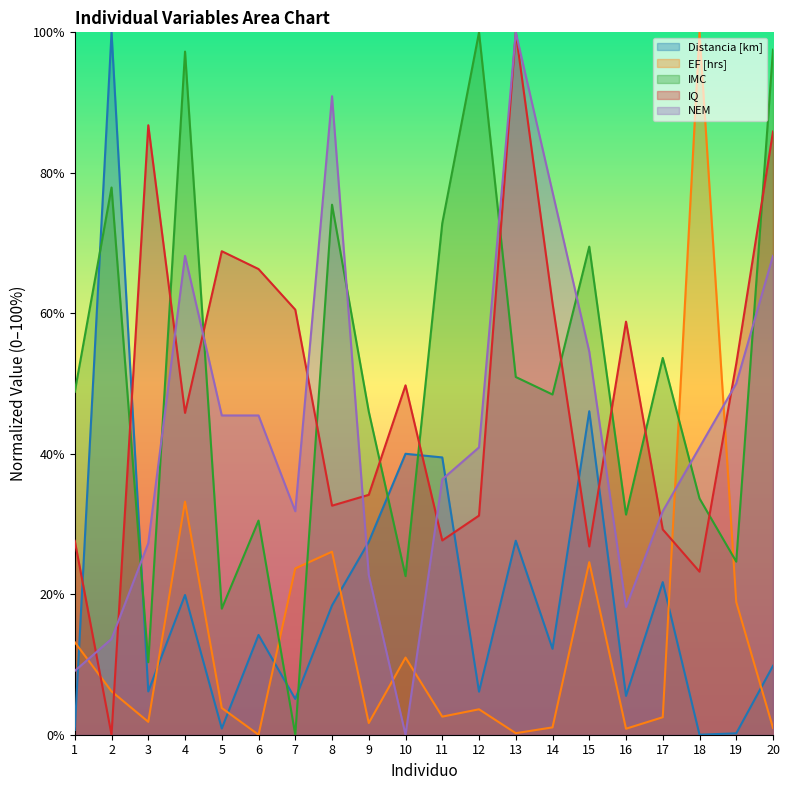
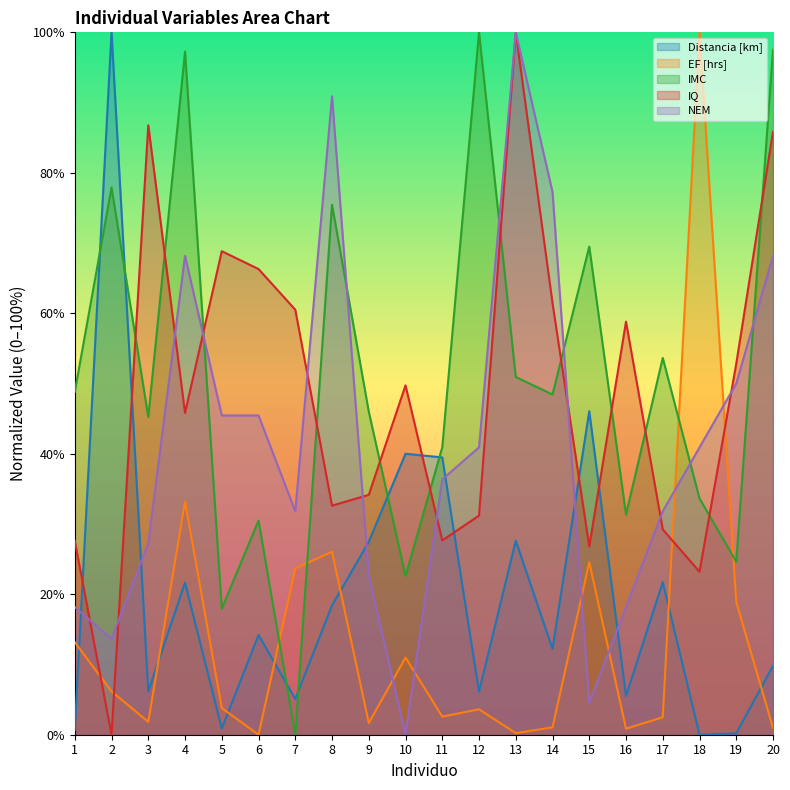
NEM, 1: 9% -> 18%
IMC, 3: 10% -> 45%
Distancia [km], 4: 20% -> 22%
IMC, 11: 73% -> 41%
NEM, 15: 55% -> 5%
